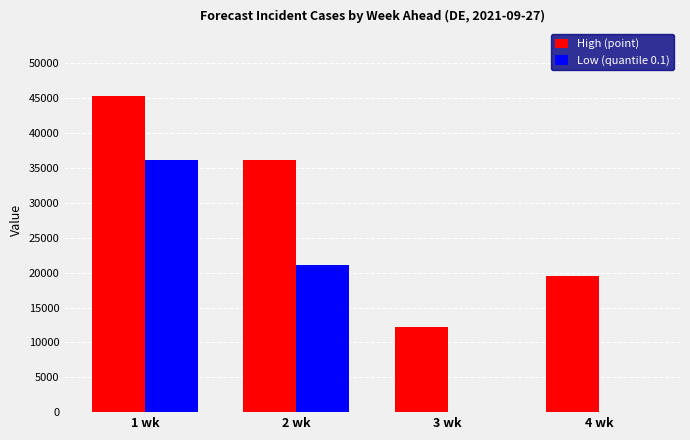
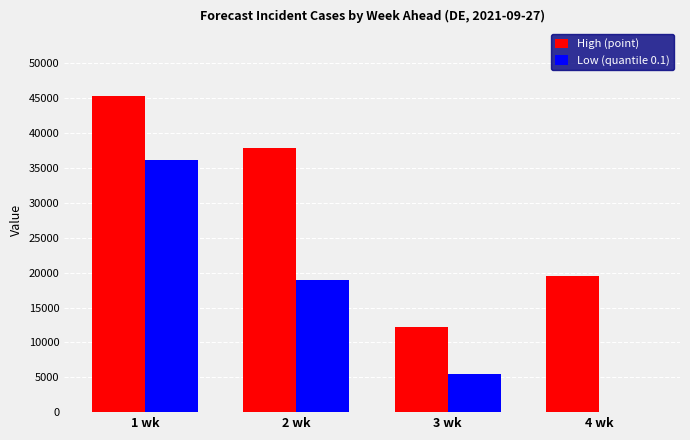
High (point), 2 wk: 36000 -> 38000
Low (quantile 0.1), 2 wk: 21000 -> 19000
Low (quantile 0.1), 3 wk: 0 -> 6000
